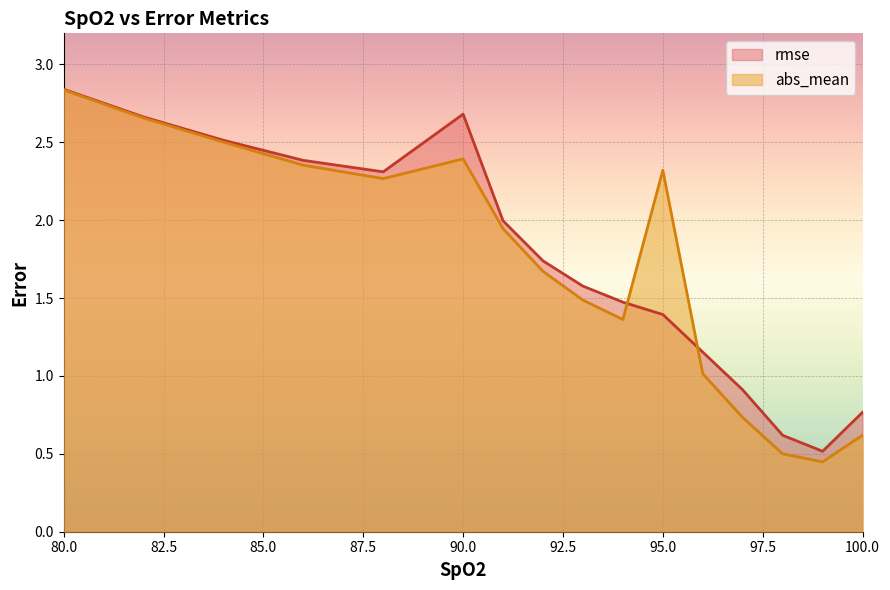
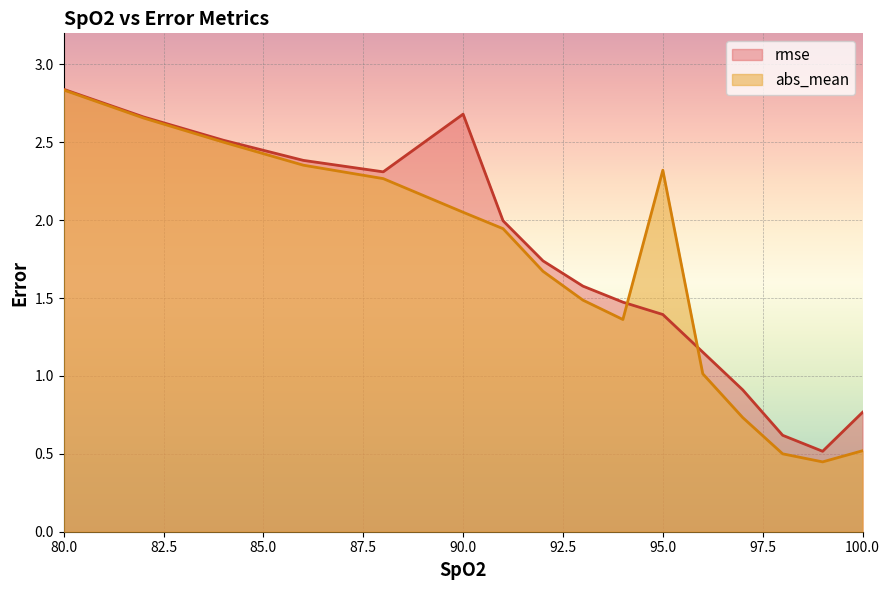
abs_mean, 90.0: 2.39 -> 2.05
abs_mean, 100.0: 0.62 -> 0.52
